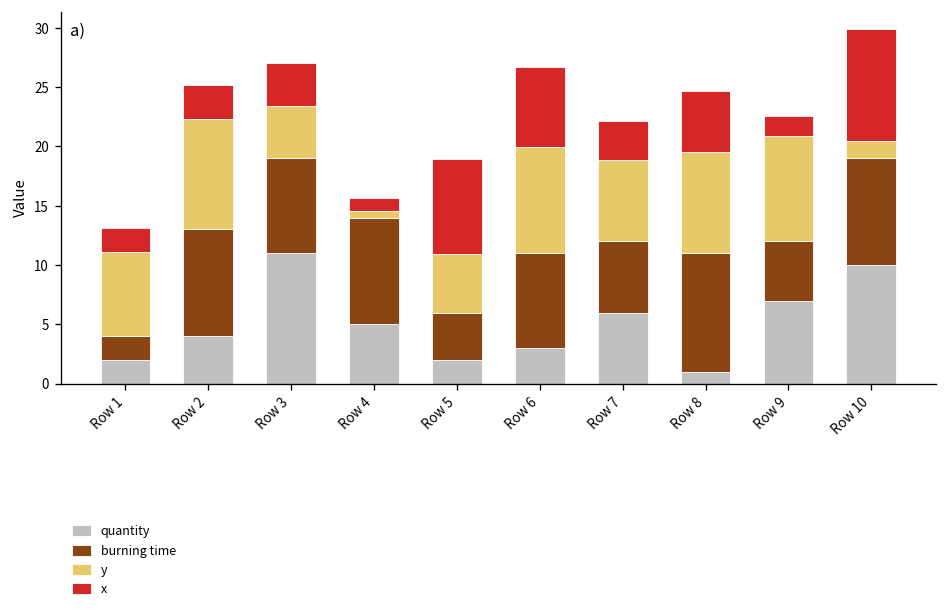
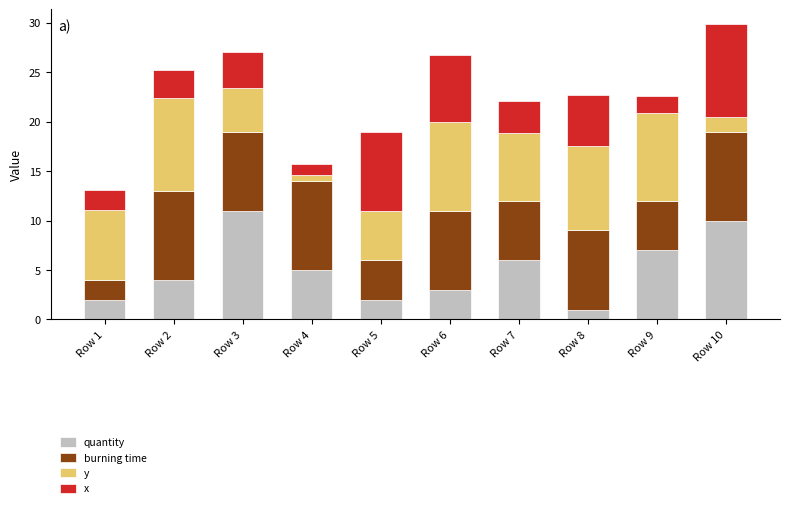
burning time, Row 8: 10 -> 8
